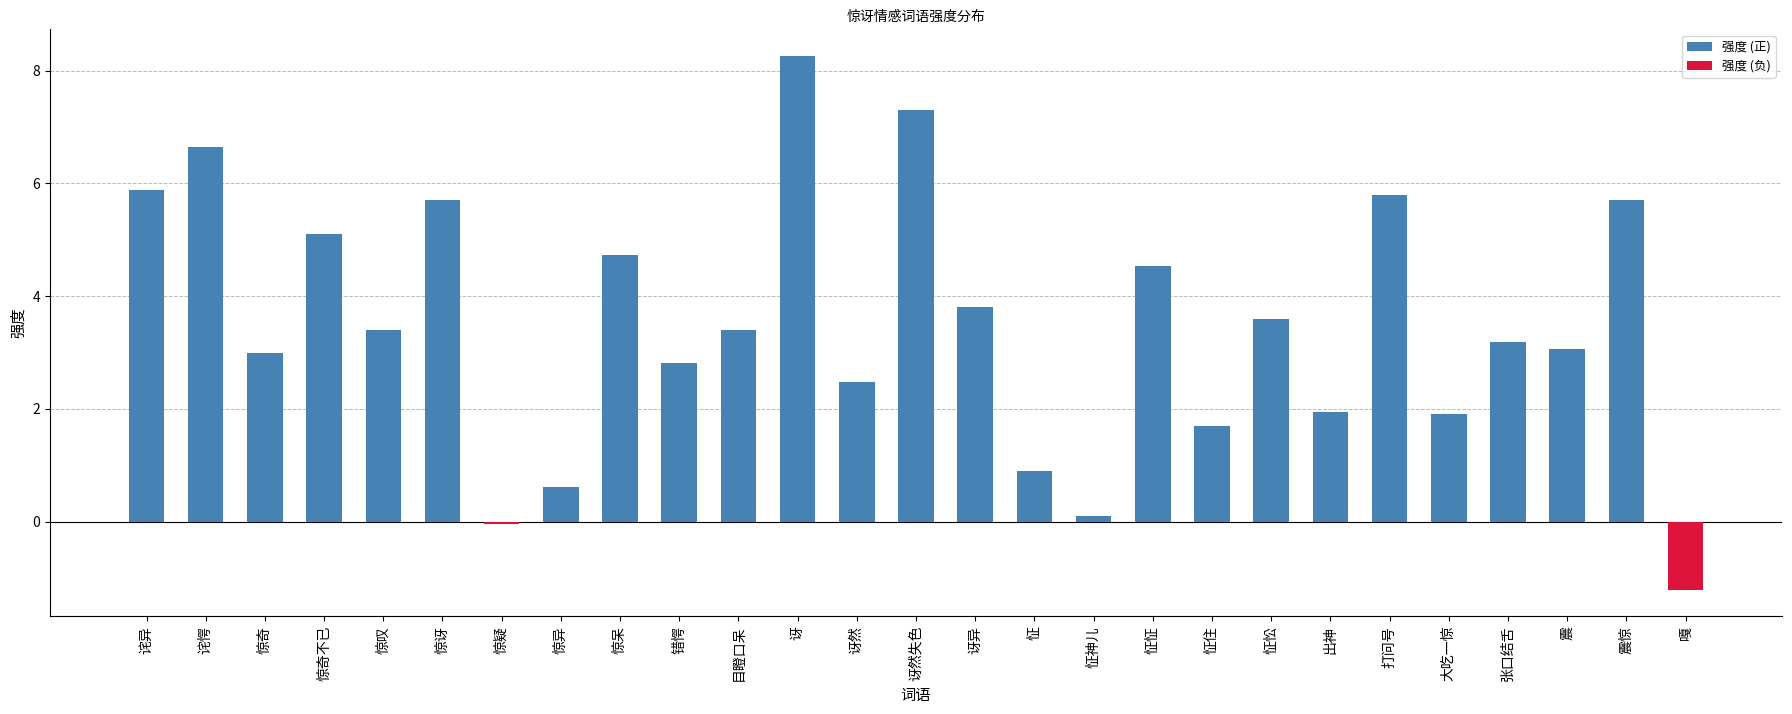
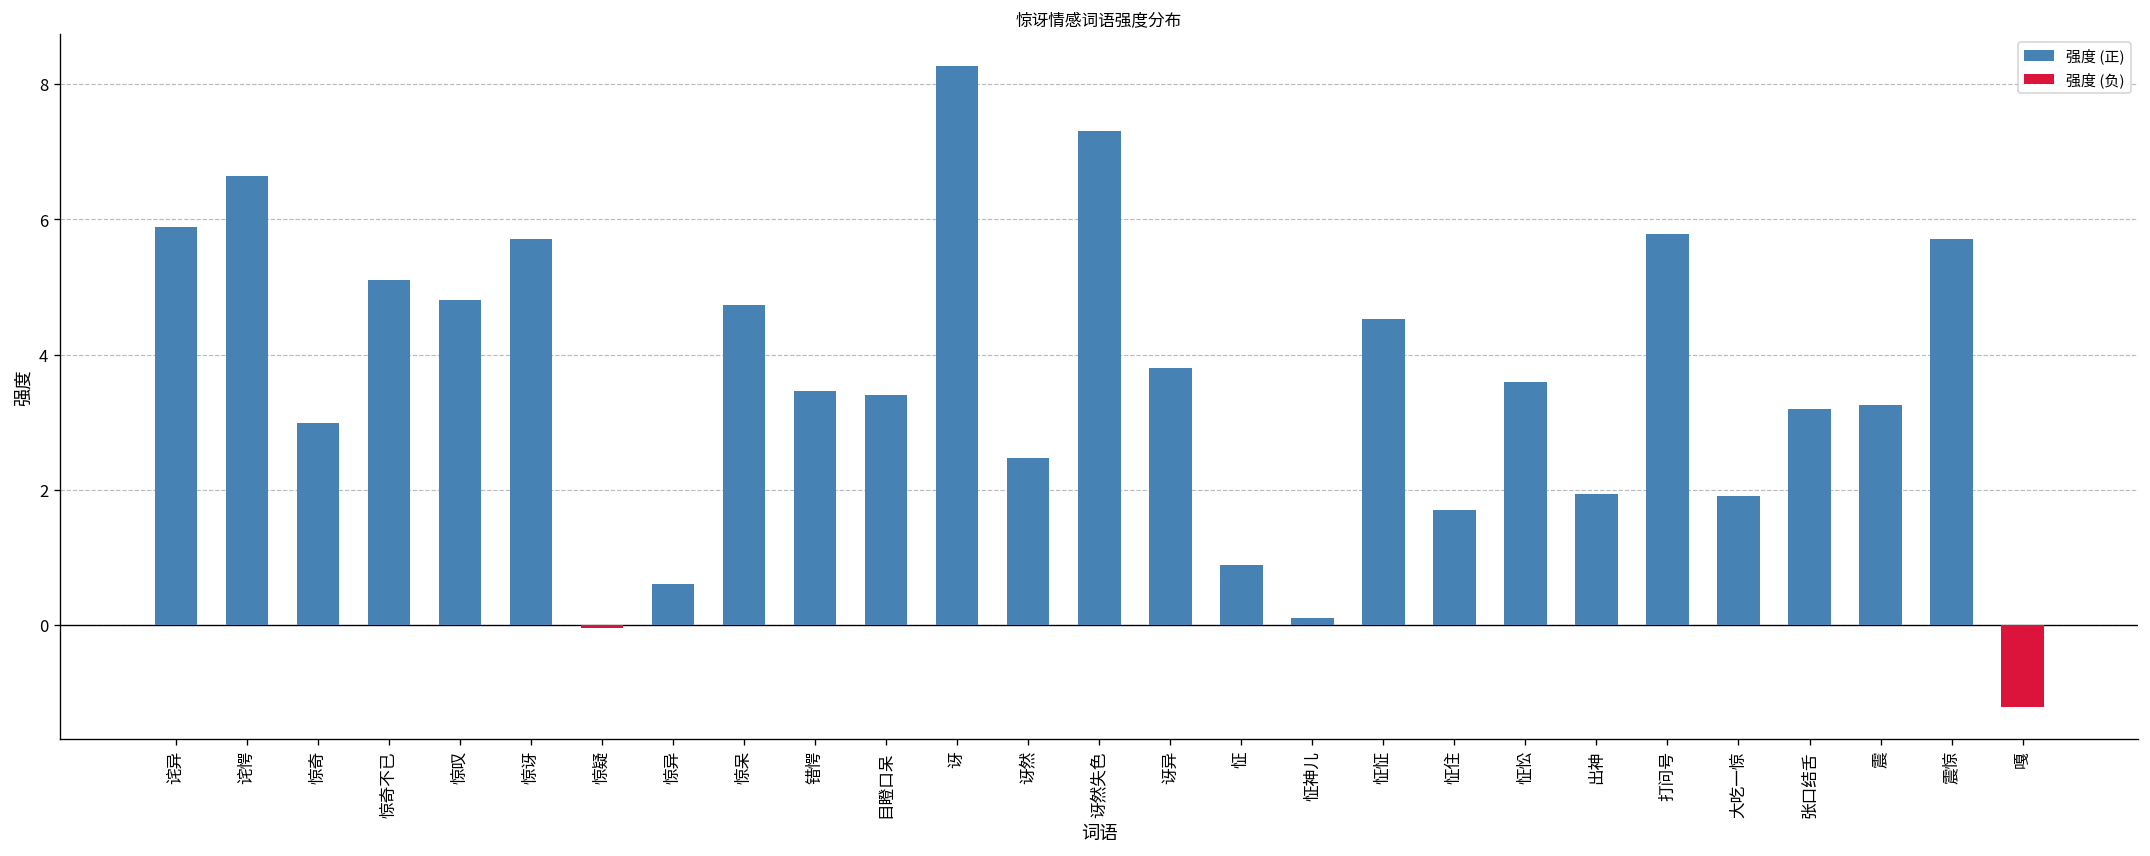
强度 (正), 惊叹: 3.4 -> 4.8
强度 (正), 错愕: 2.8 -> 3.5
强度 (正), 震: 3.1 -> 3.3
